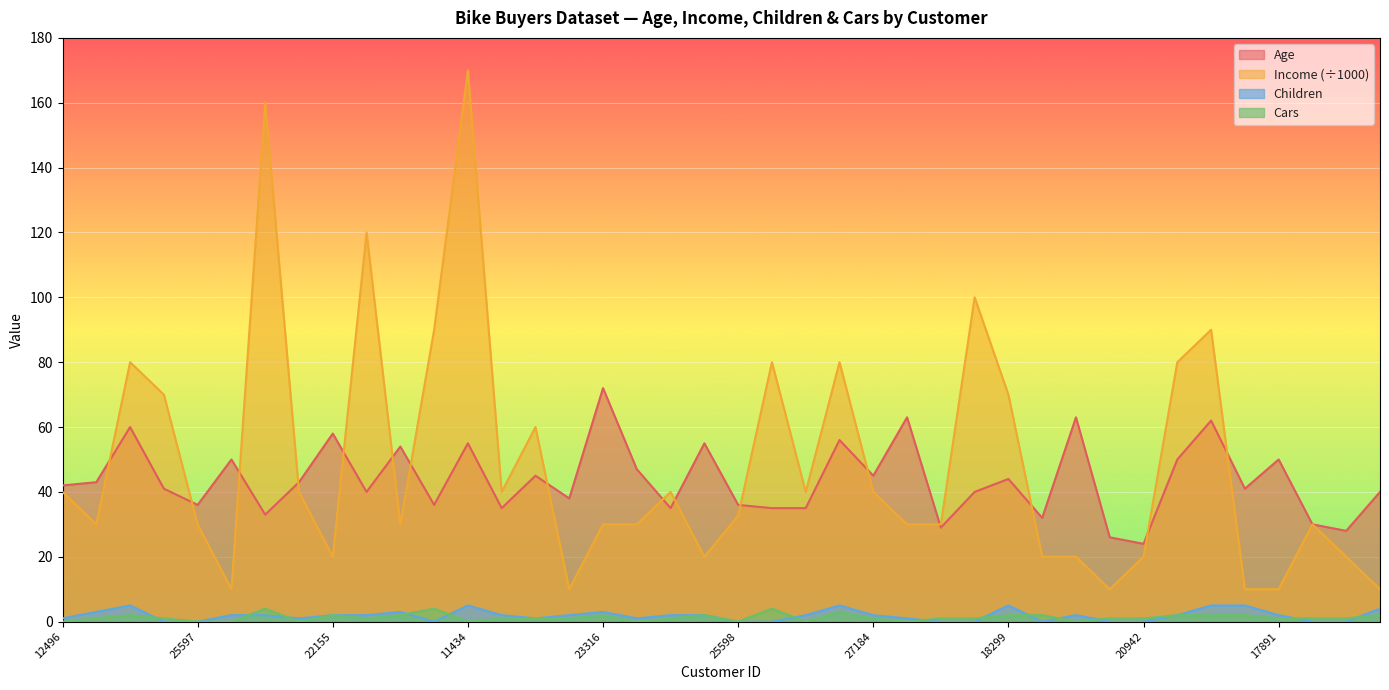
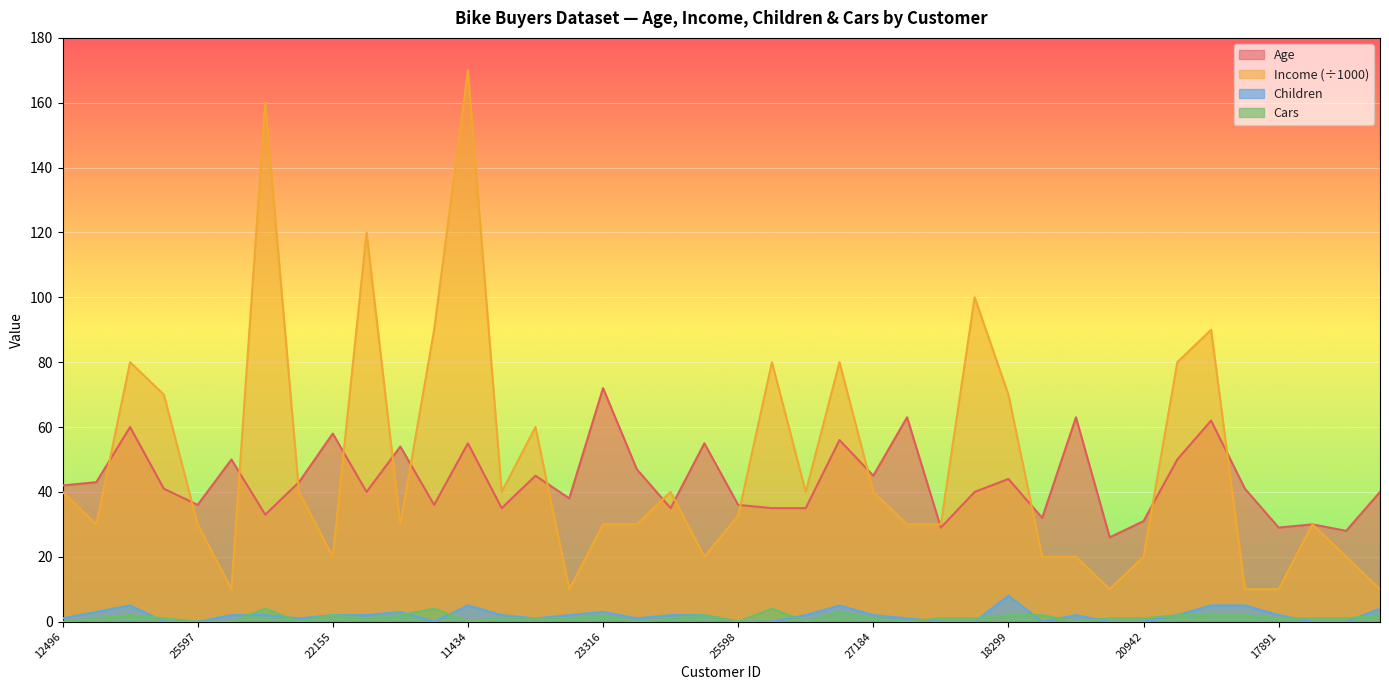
Children, 18299: 5 -> 8
Age, 20942: 24 -> 31
Age, 17891: 50 -> 29
